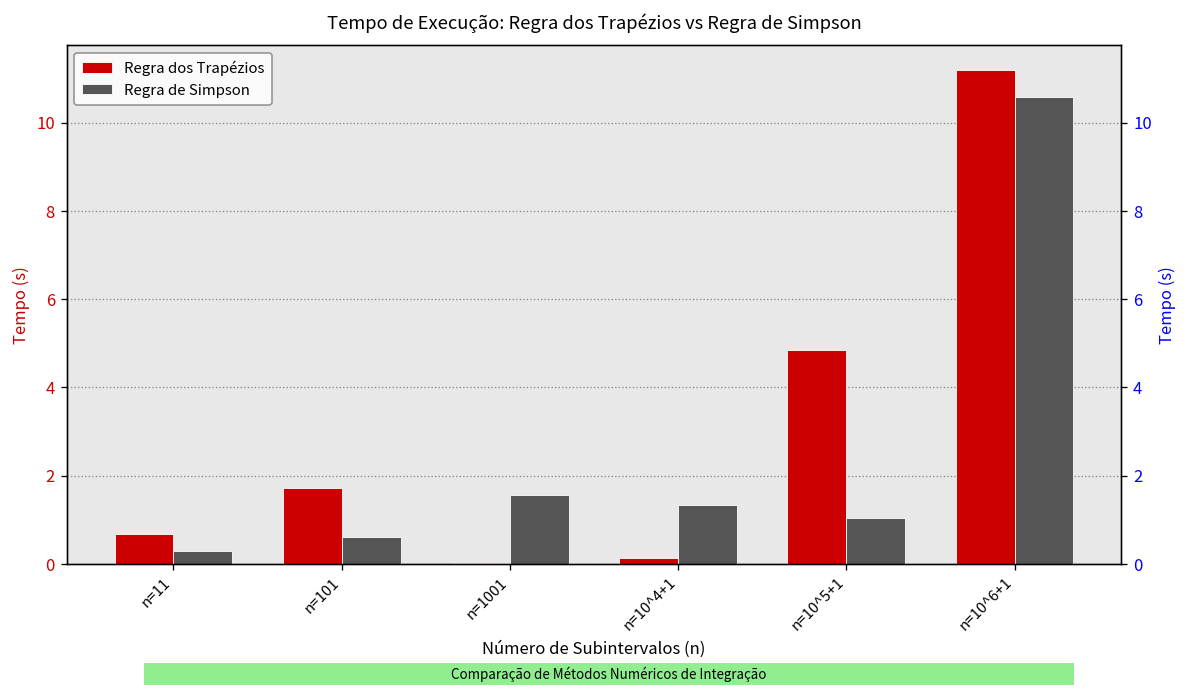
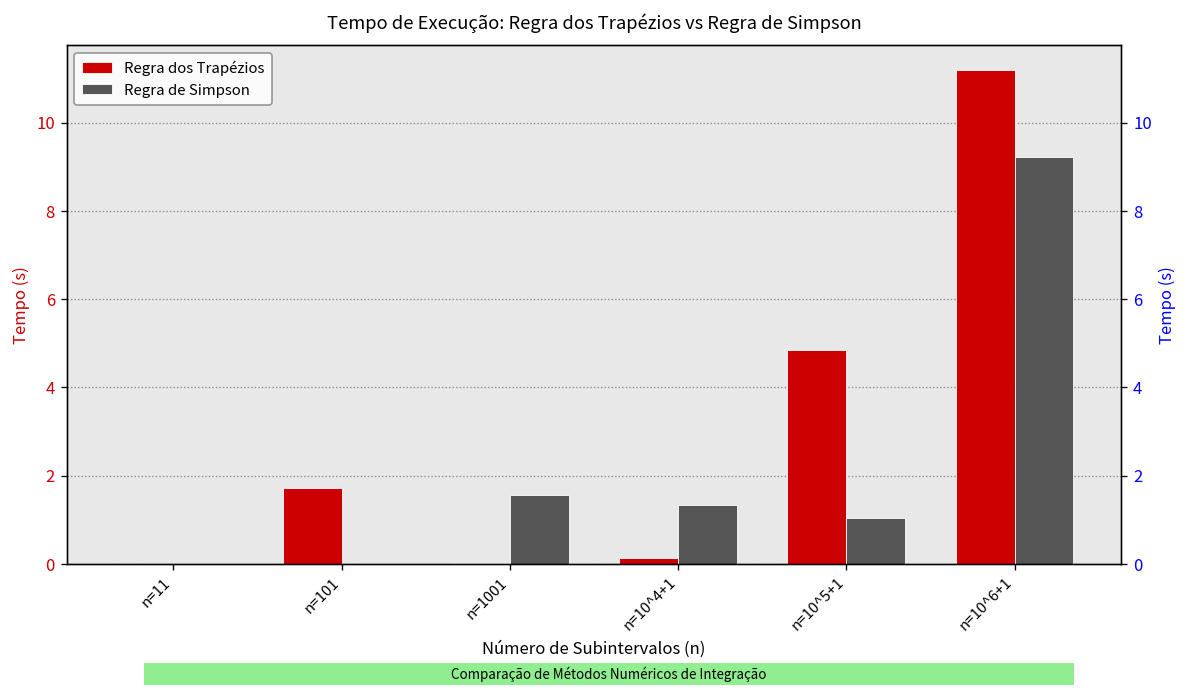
Regra dos Trapézios, n=11: 0.7 -> 0.0
Regra de Simpson, n=11: 0.3 -> 0.0
Regra de Simpson, n=101: 0.6 -> 0.0
Regra de Simpson, n=10^6+1: 10.6 -> 9.2
